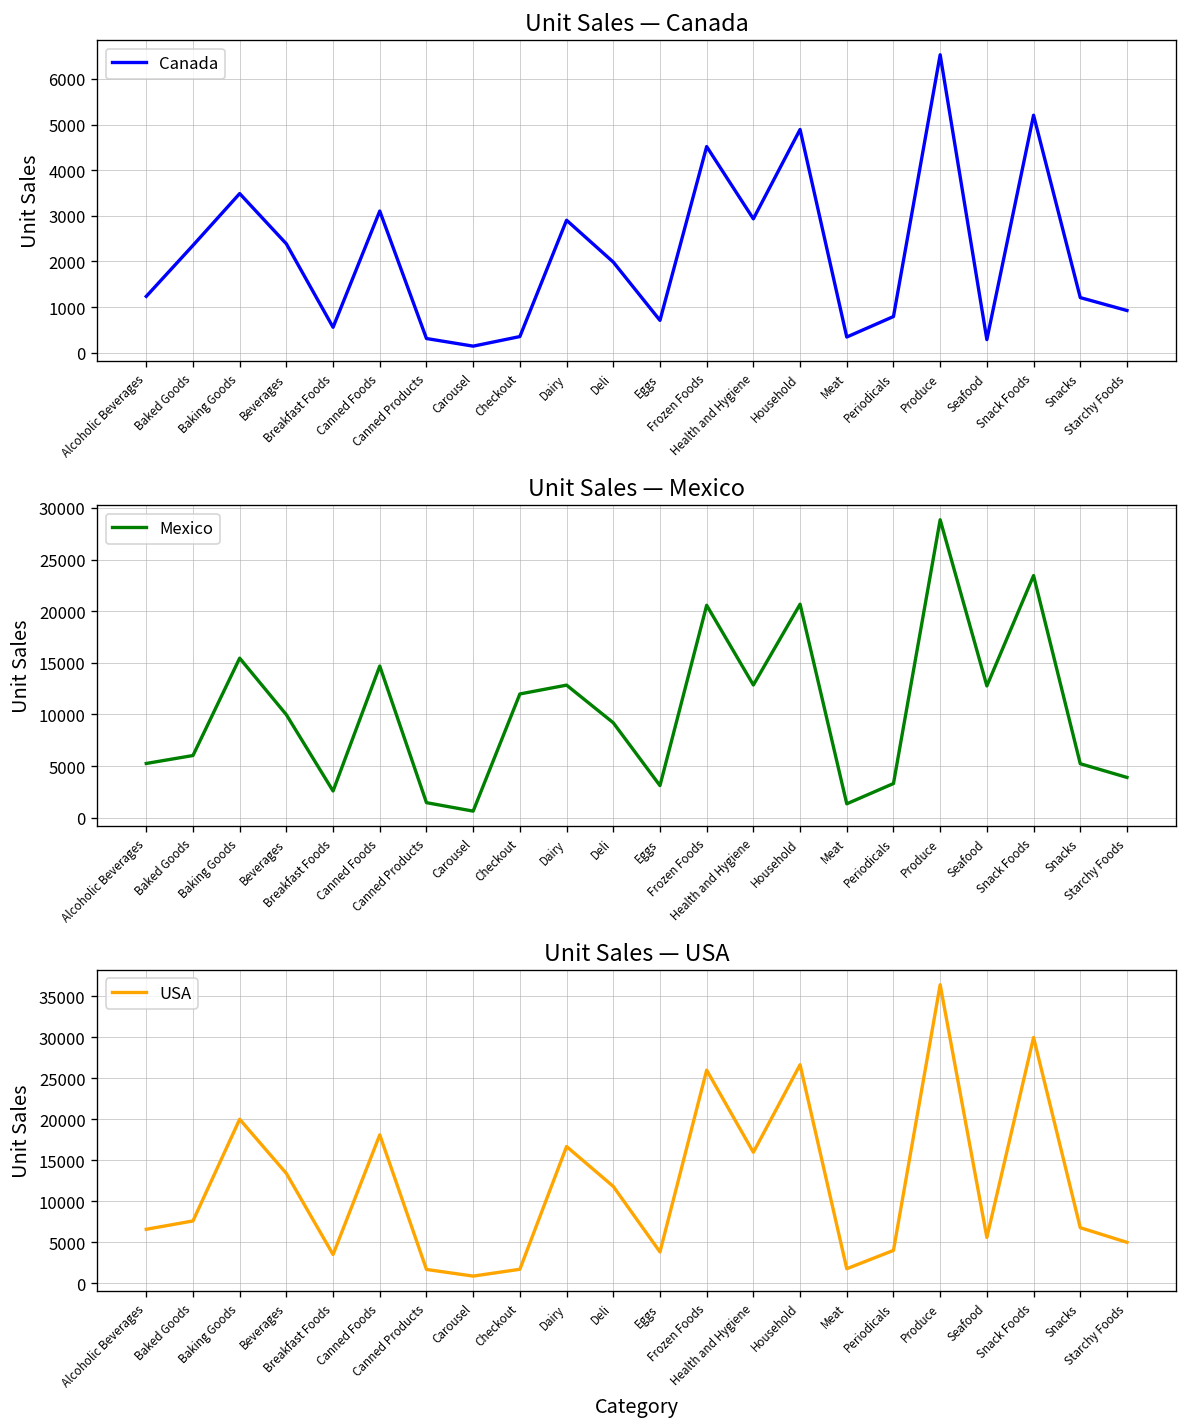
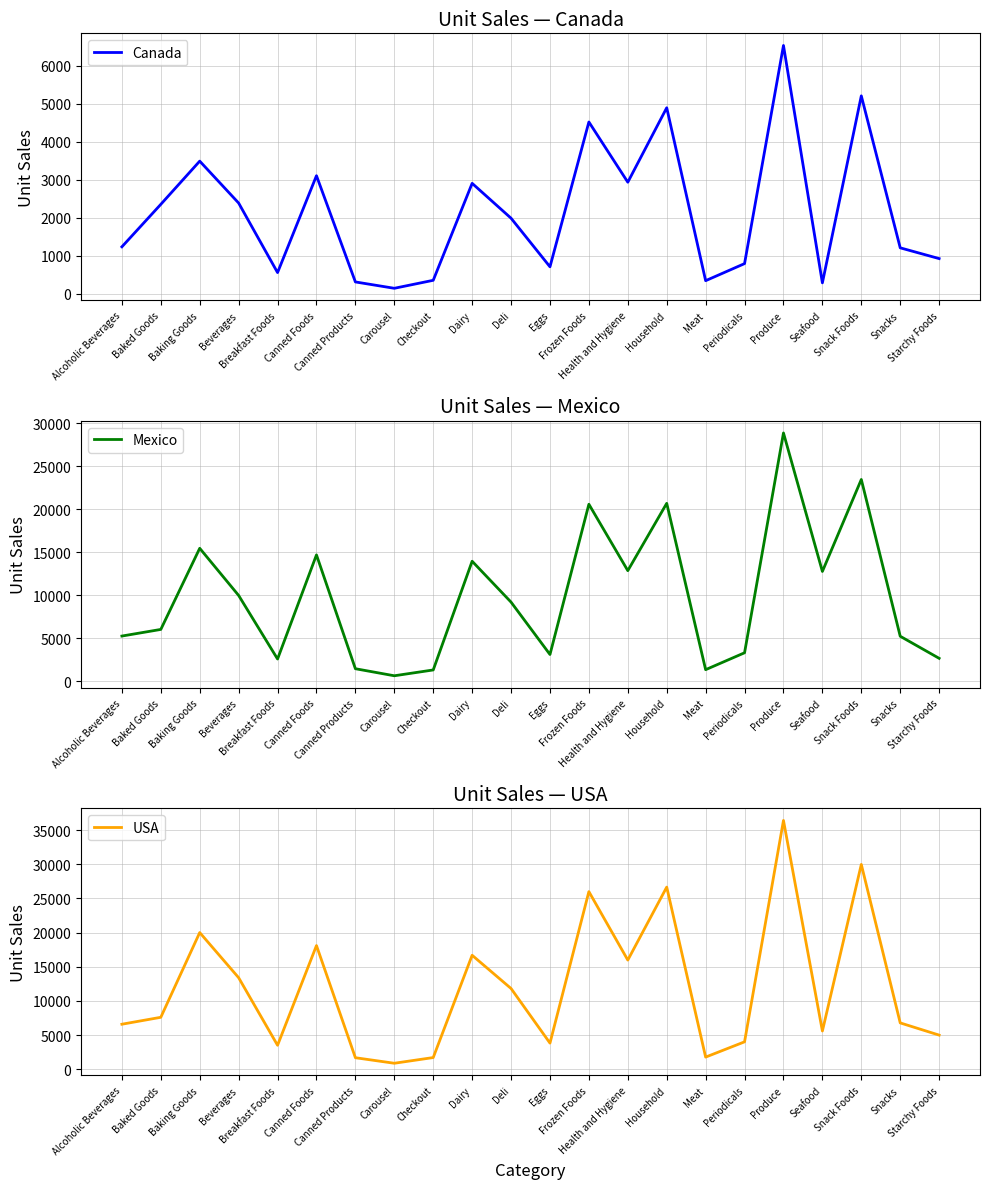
Unit Sales — Mexico, Checkout: 12000 -> 1000
Unit Sales — Mexico, Dairy: 13000 -> 14000
Unit Sales — Mexico, Starchy Foods: 4000 -> 3000
